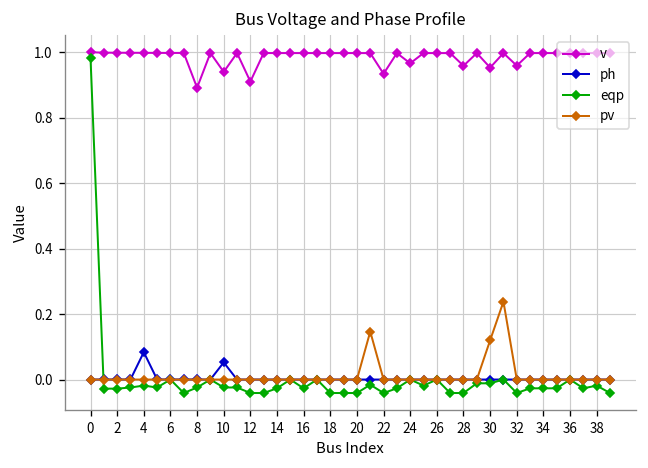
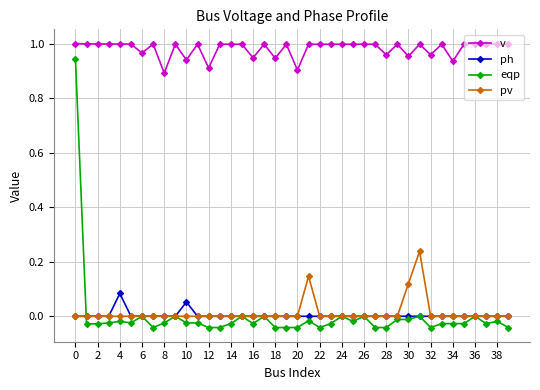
eqp, 0: 0.98 -> 0.94
v, 6: 1.00 -> 0.97
v, 16: 1.00 -> 0.95
v, 18: 1.00 -> 0.95
v, 20: 1.00 -> 0.90
v, 22: 0.93 -> 1.00
v, 24: 0.97 -> 1.00
v, 34: 1.00 -> 0.93
